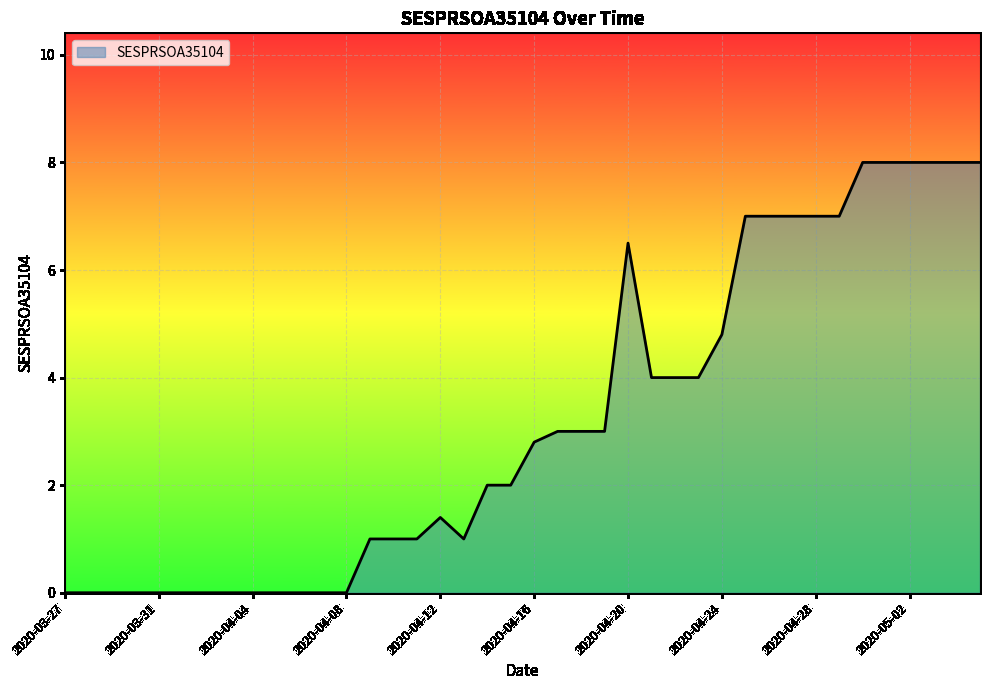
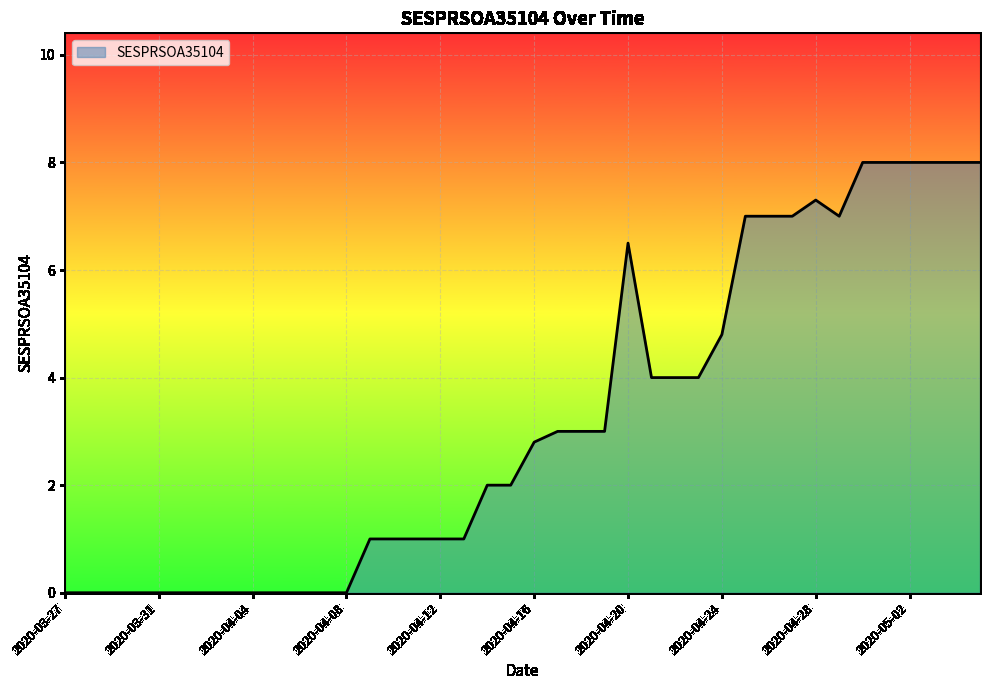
2020-04-12: 1.4 -> 1.0
2020-04-28: 7.0 -> 7.3
